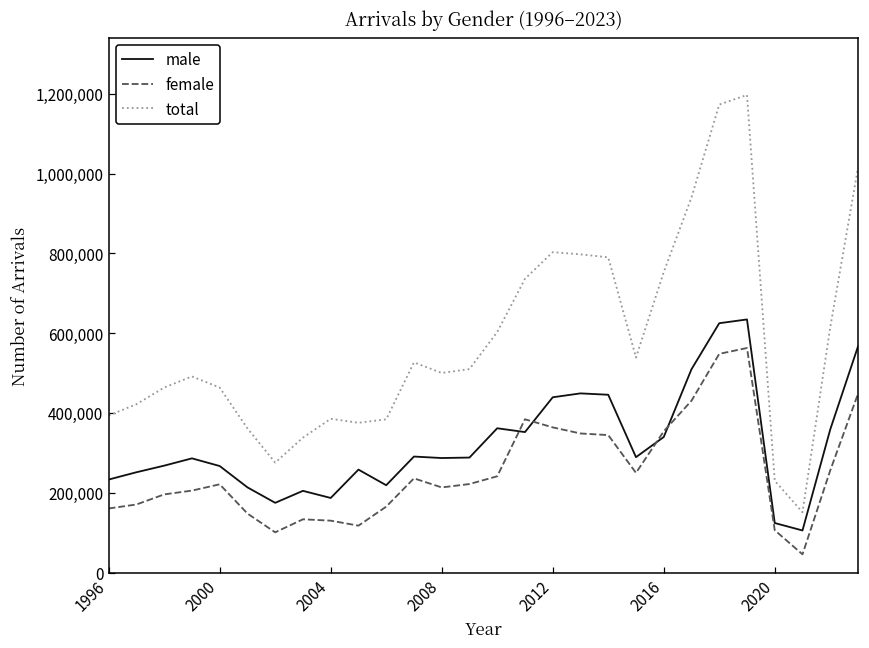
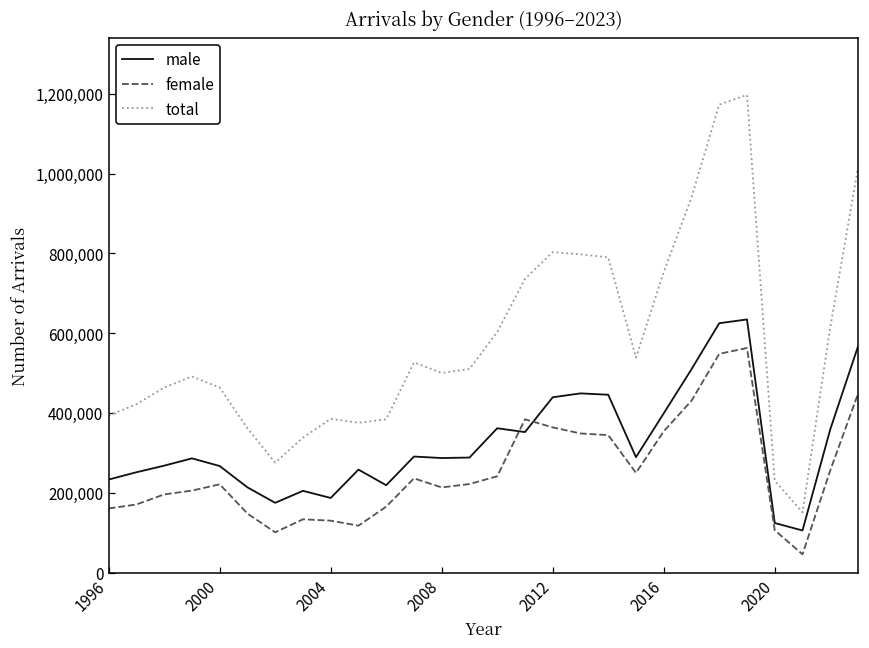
male, 2016: 340,000 -> 400,000
